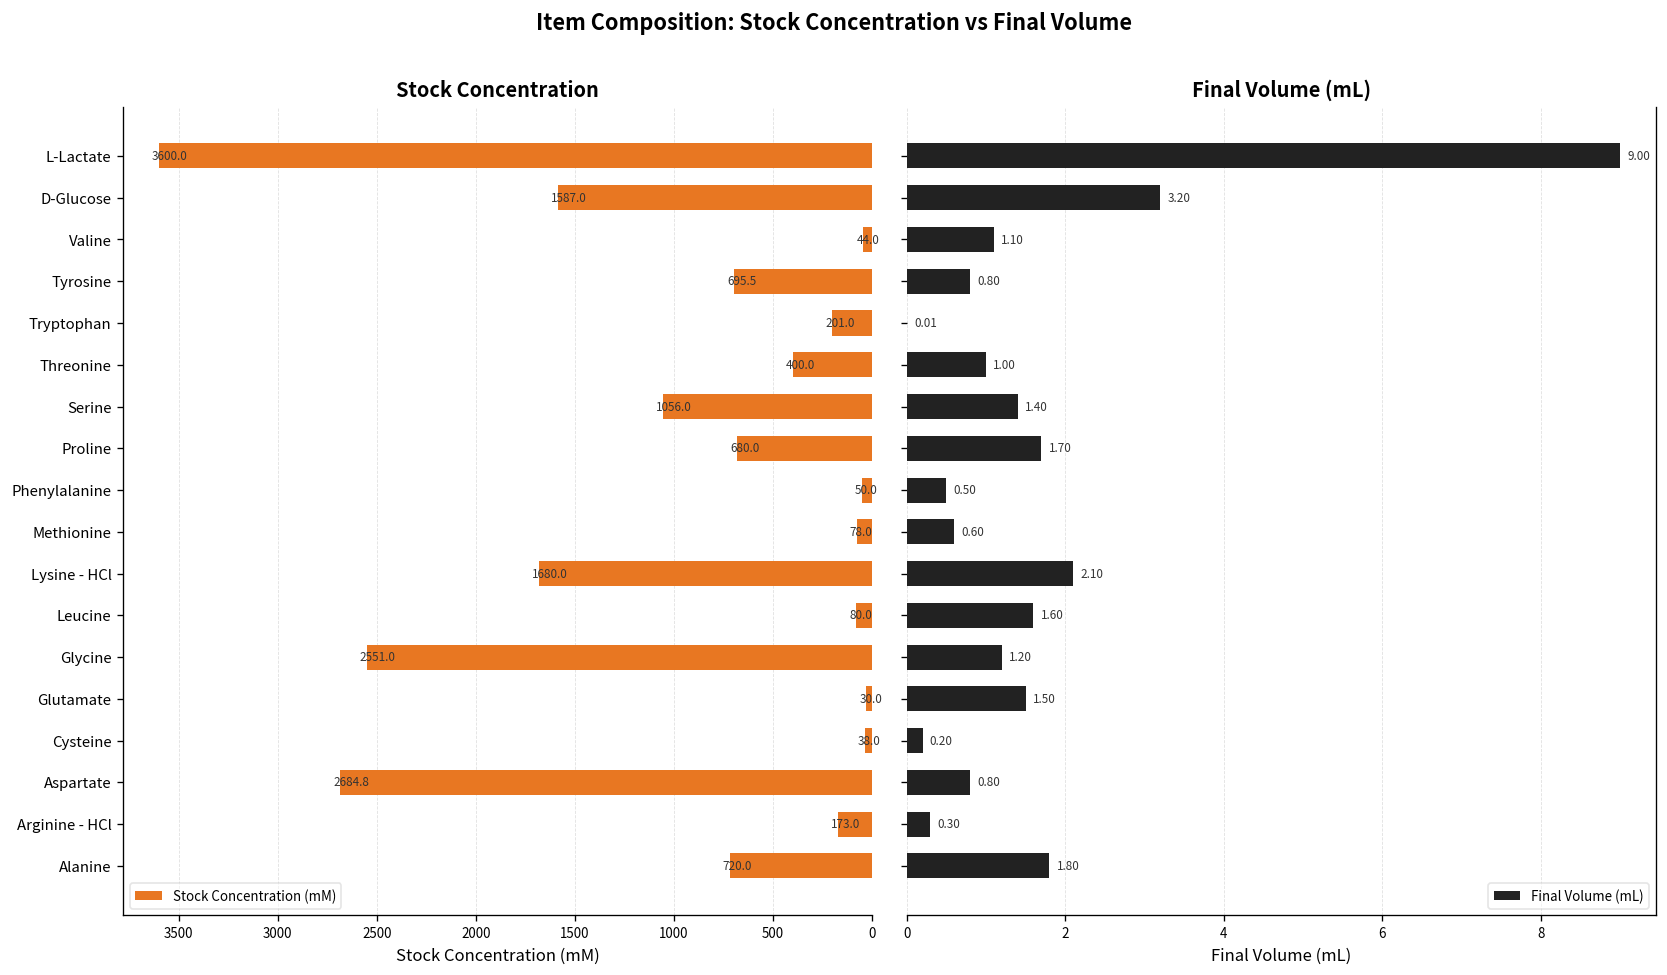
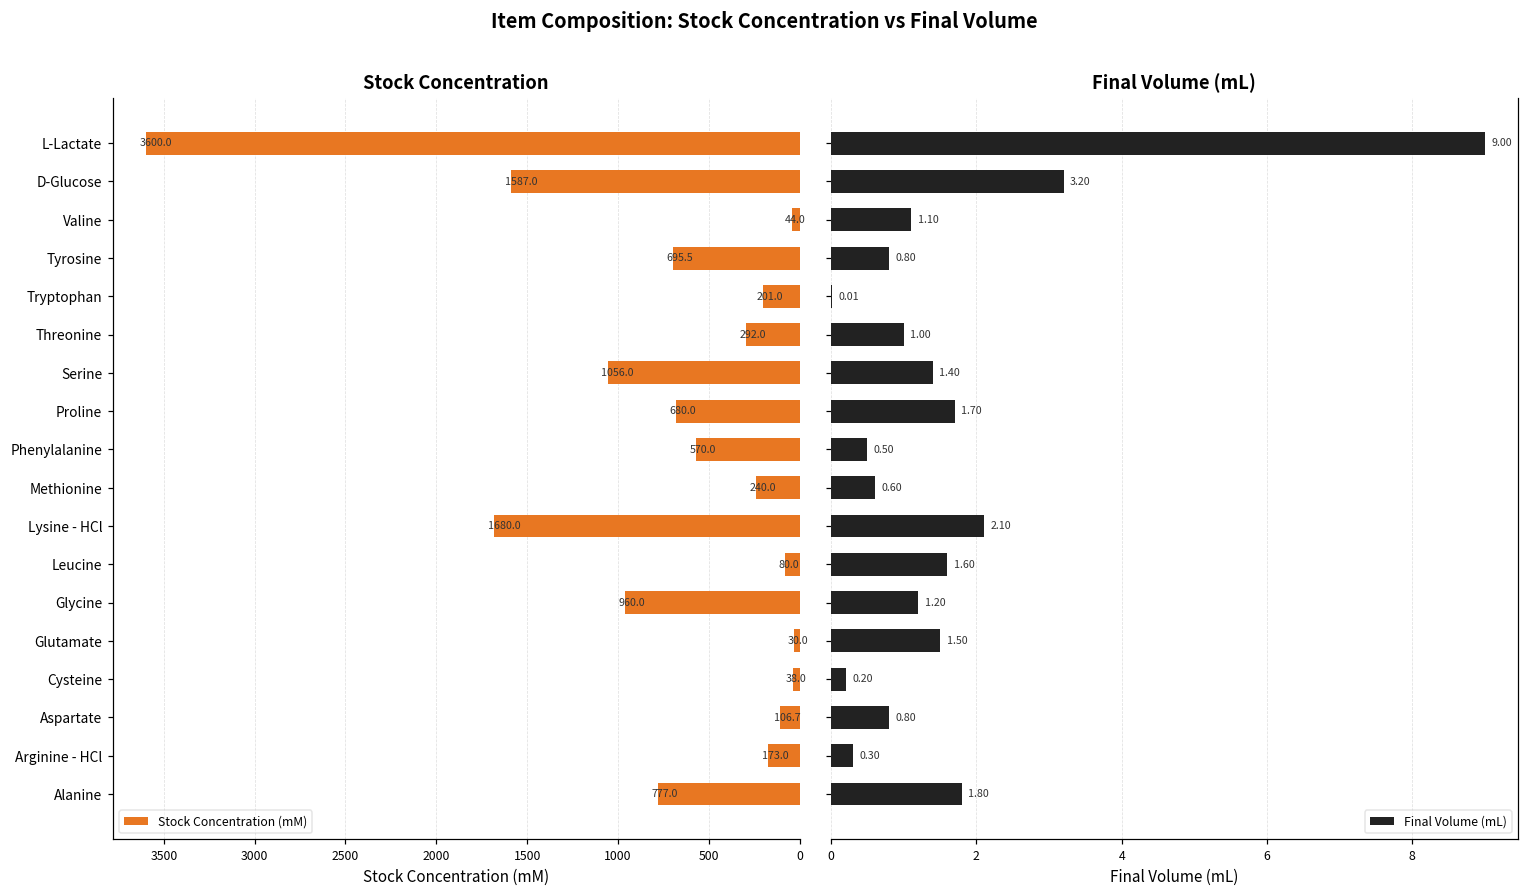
Stock Concentration, Threonine: 400.0 -> 292.0
Stock Concentration, Phenylalanine: 50.0 -> 570.0
Stock Concentration, Methionine: 78.0 -> 240.0
Stock Concentration, Glycine: 2551.0 -> 960.0
Stock Concentration, Aspartate: 2684.8 -> 106.7
Stock Concentration, Alanine: 720.0 -> 777.0
